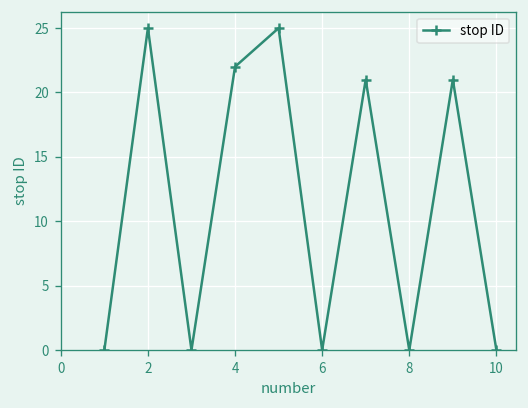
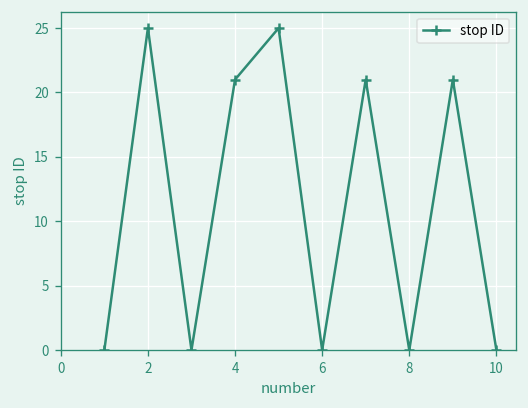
4: 22 -> 21
